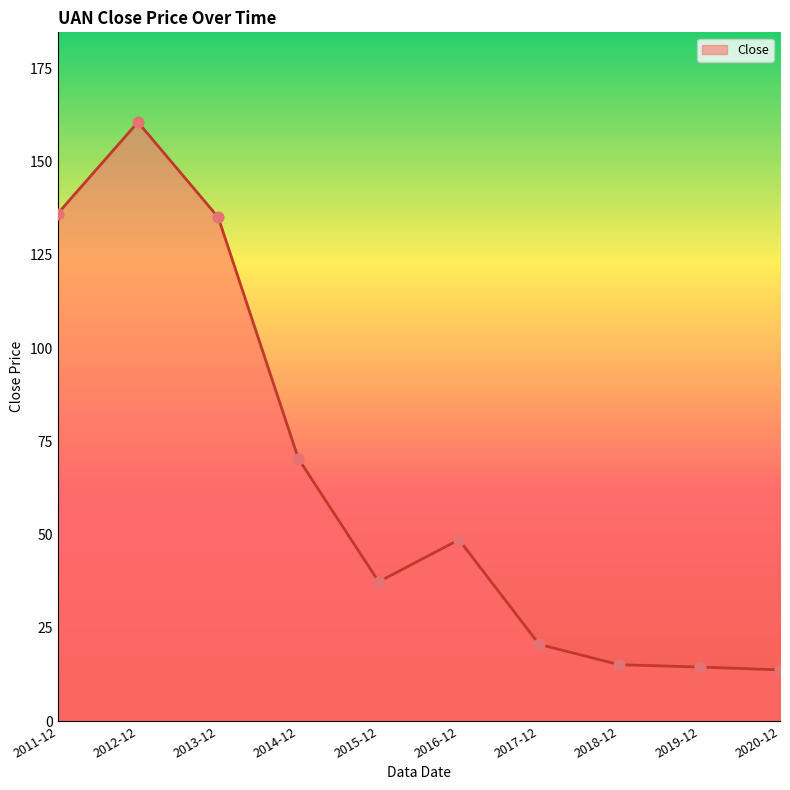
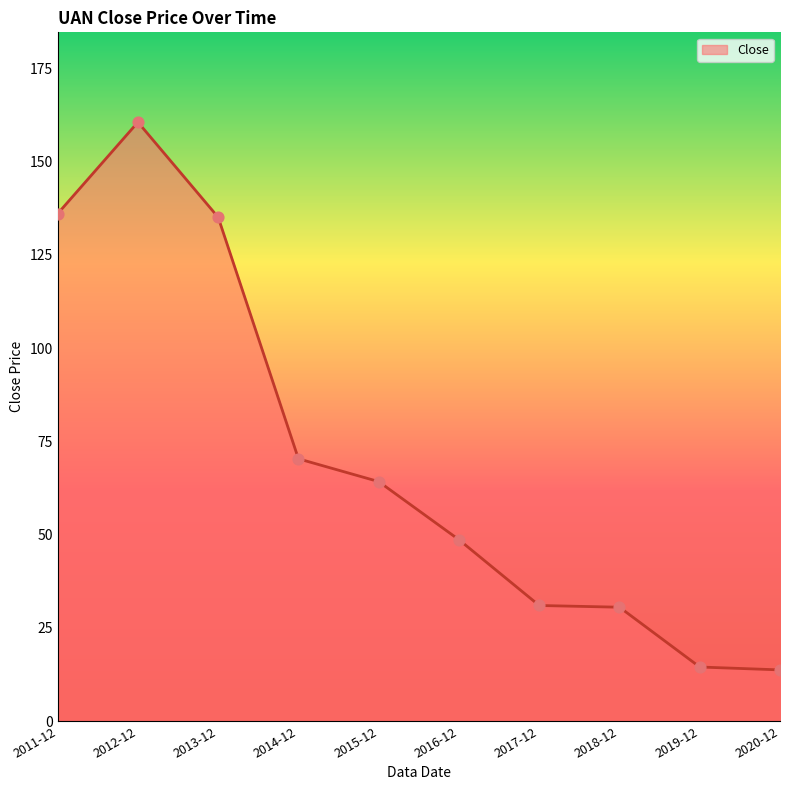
2015-12: 37 -> 64
2017-12: 21 -> 31
2018-12: 15 -> 31
